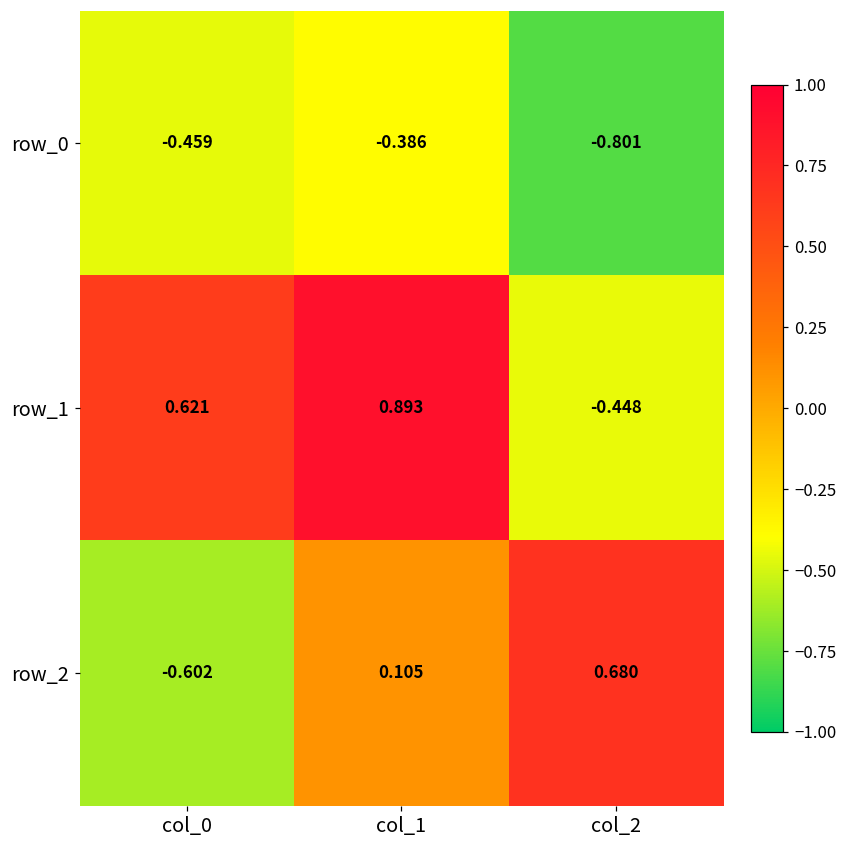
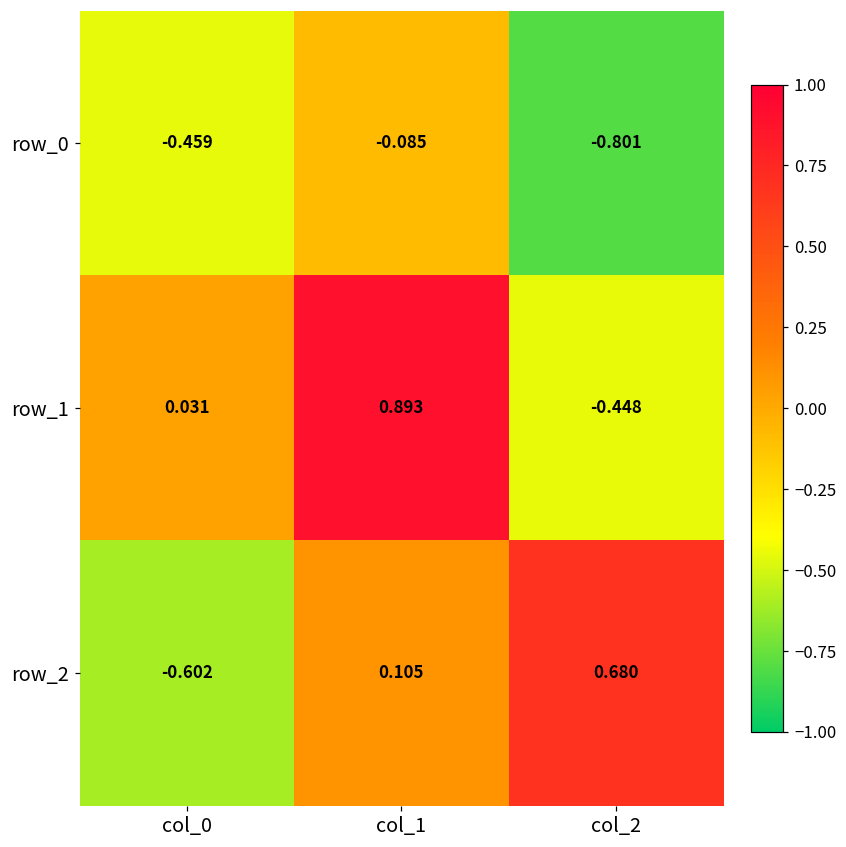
row_0, col_1: -0.386 -> -0.085
row_1, col_0: 0.621 -> 0.031
